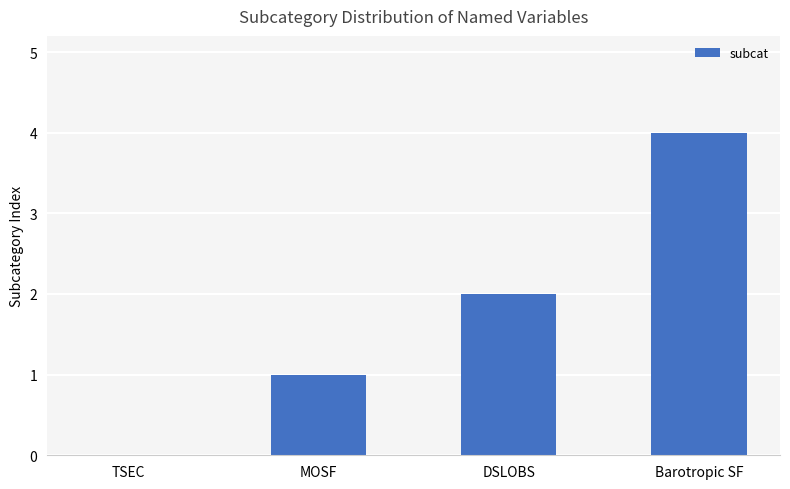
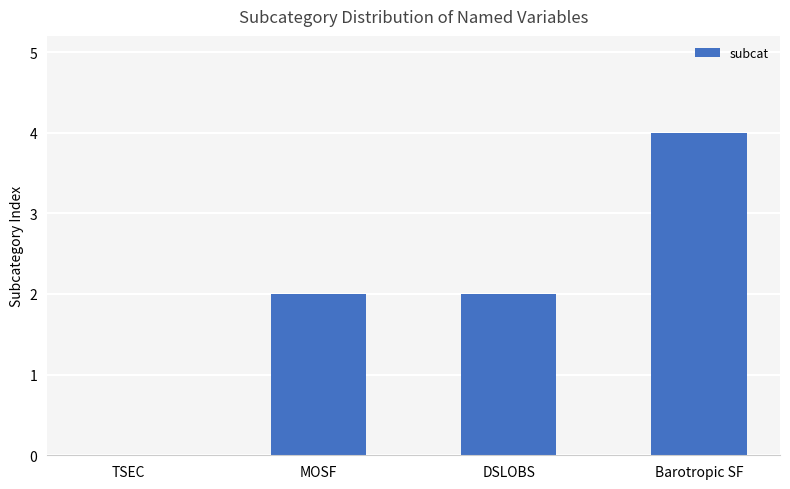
MOSF: 1 -> 2
